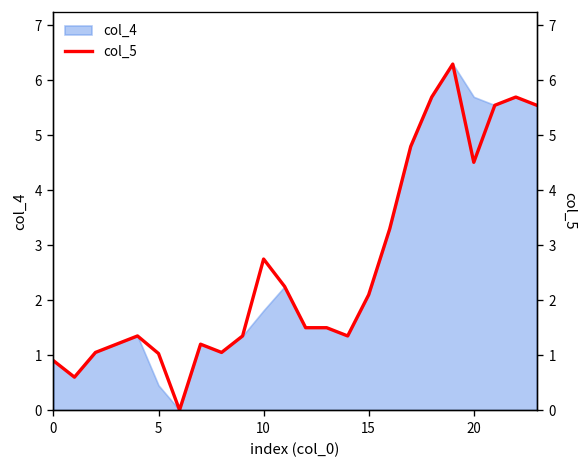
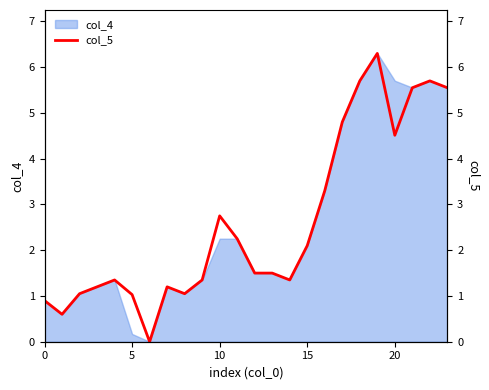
col_4, 5: 0.5 -> 0.2
col_4, 10: 1.8 -> 2.3
